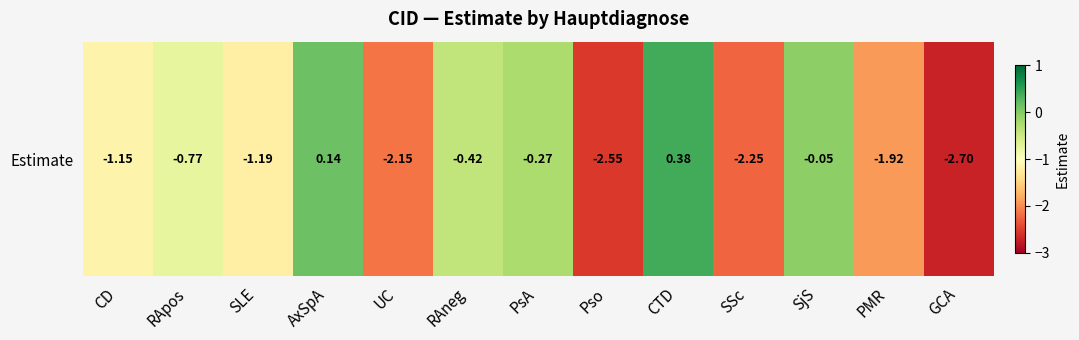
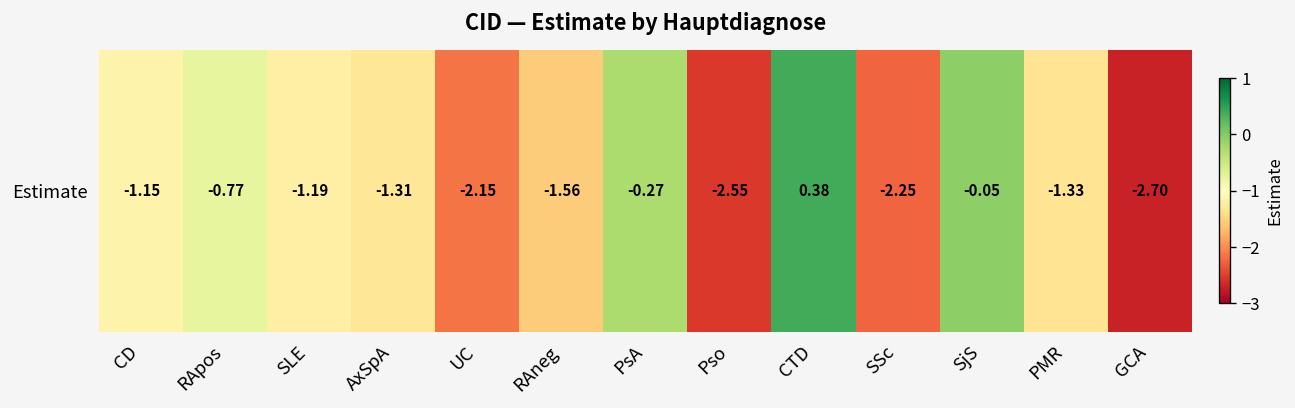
Estimate, AxSpA: 0.14 -> -1.31
Estimate, RAneg: -0.42 -> -1.56
Estimate, PMR: -1.92 -> -1.33
